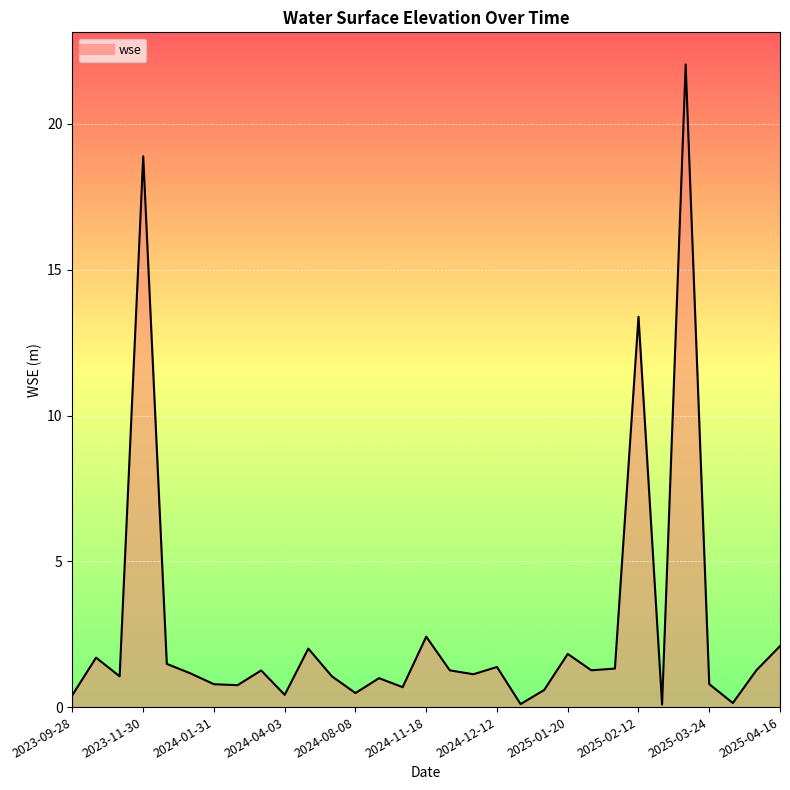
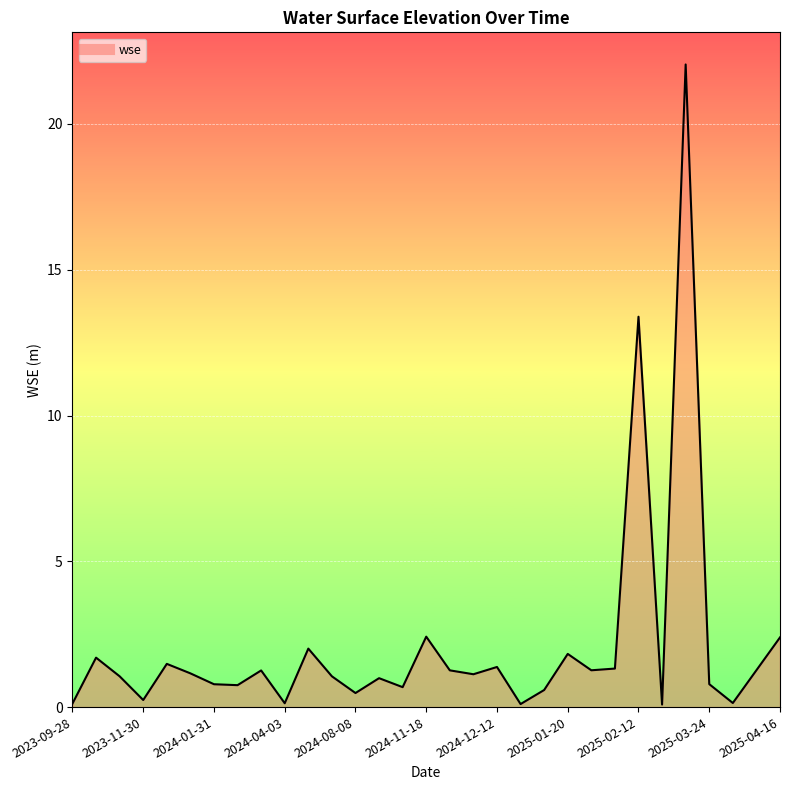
2023-09-28: 0.4 -> 0.1
2023-11-30: 18.9 -> 0.2
2024-04-03: 0.4 -> 0.1
2025-04-16: 2.1 -> 2.4
